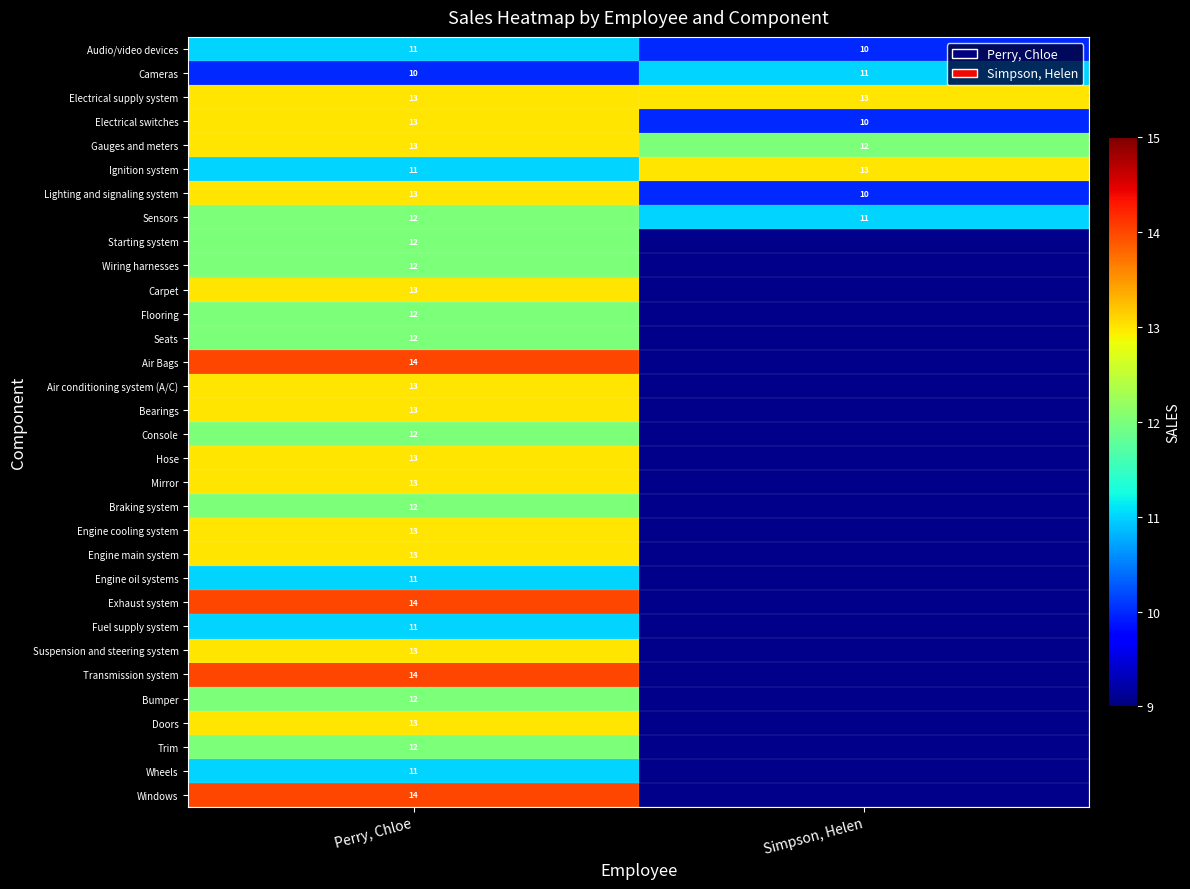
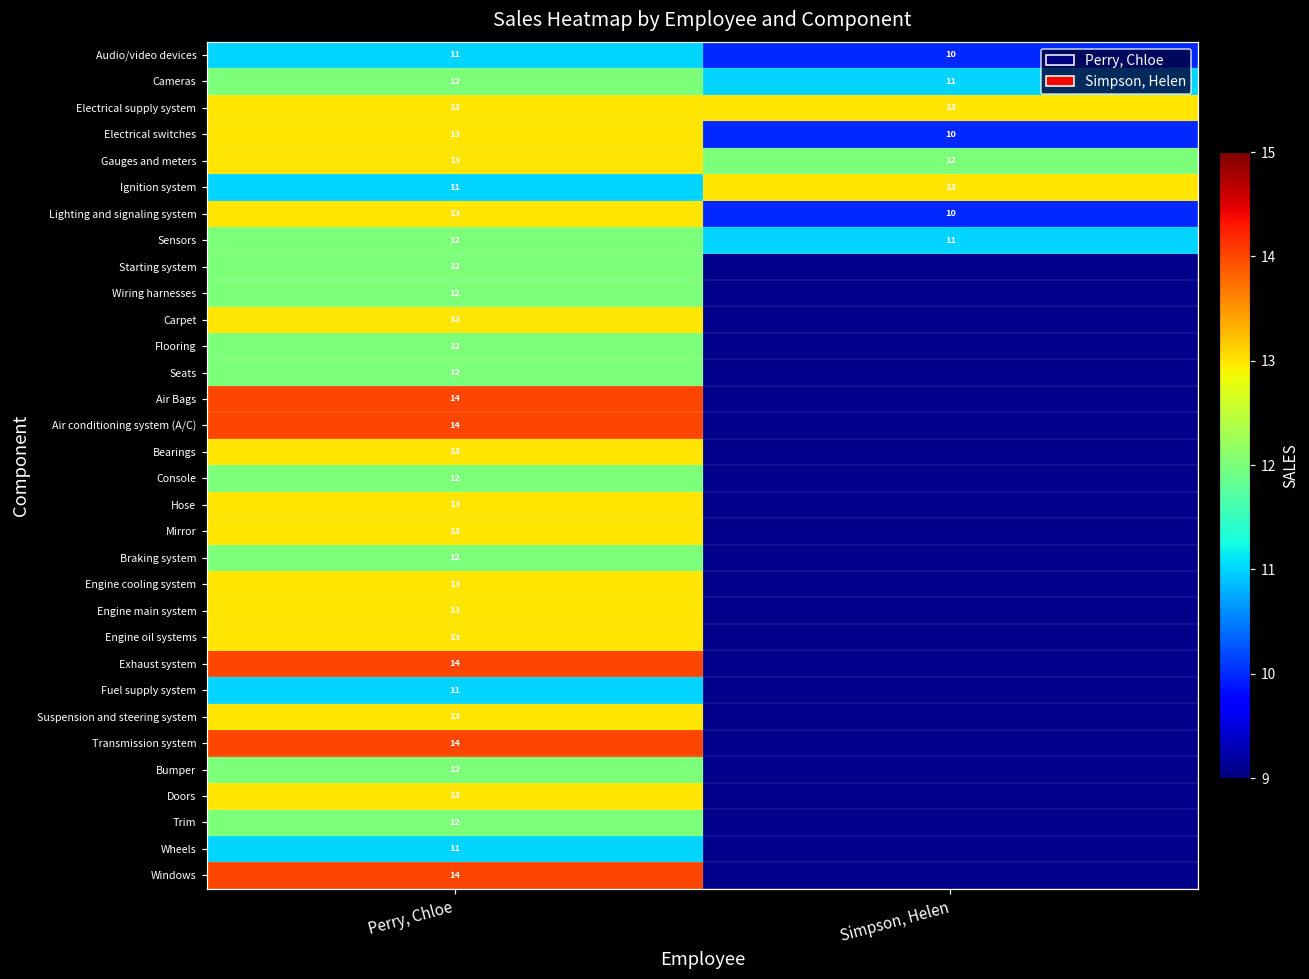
Cameras, Perry, Chloe: 10 -> 12
Air conditioning system (A/C), Perry, Chloe: 13 -> 14
Engine oil systems, Perry, Chloe: 11 -> 13
